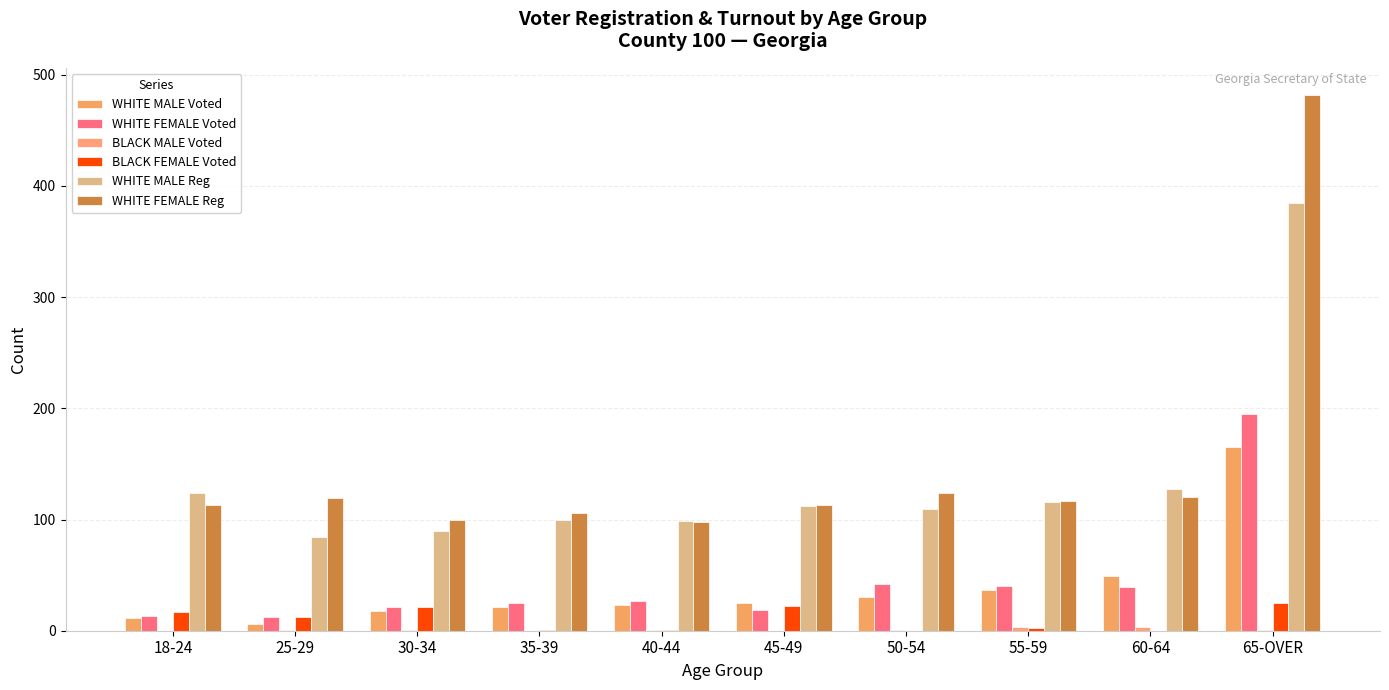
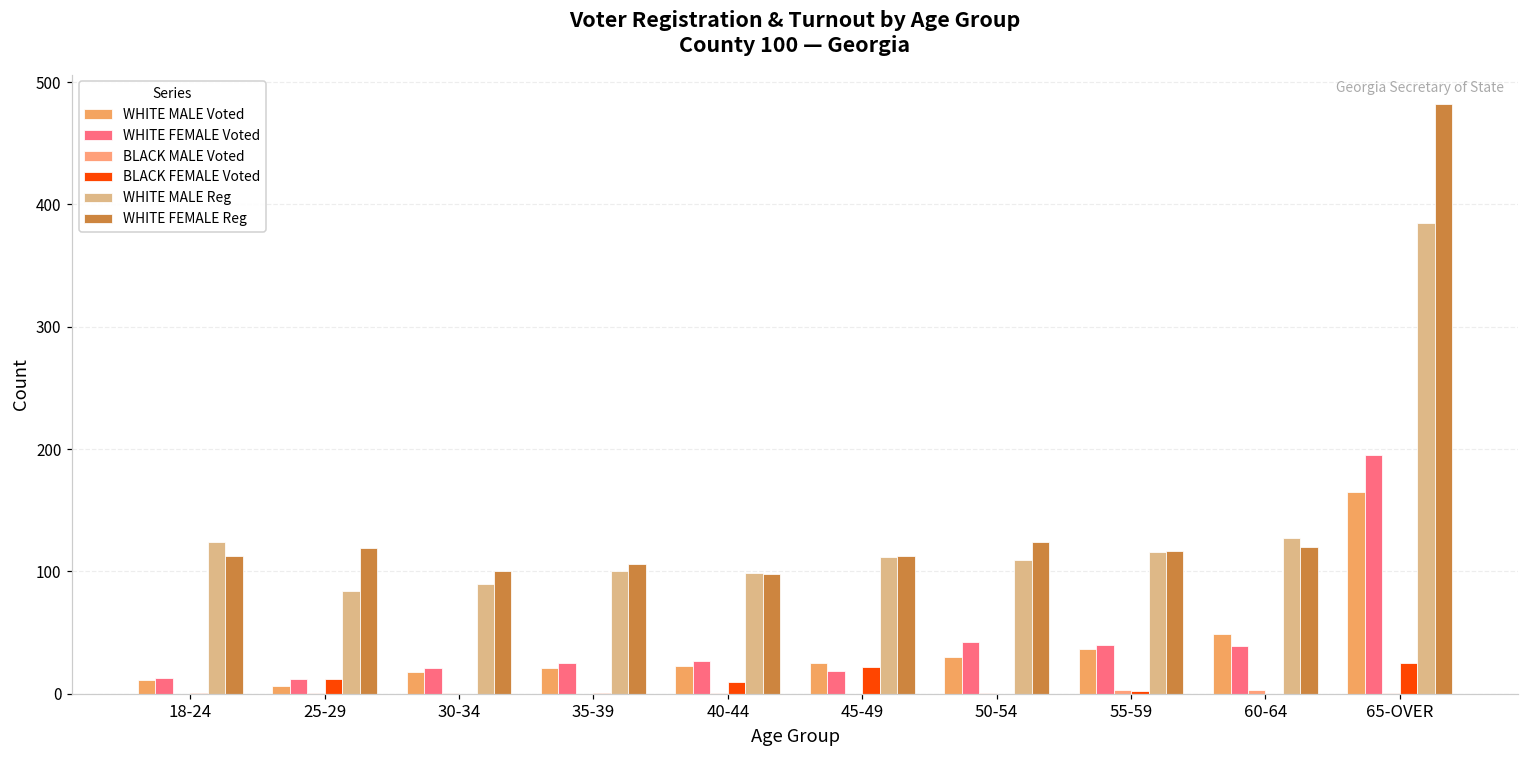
BLACK FEMALE Voted, 18-24: 17 -> 1
BLACK FEMALE Voted, 30-34: 21 -> 0
BLACK FEMALE Voted, 40-44: 1 -> 10
